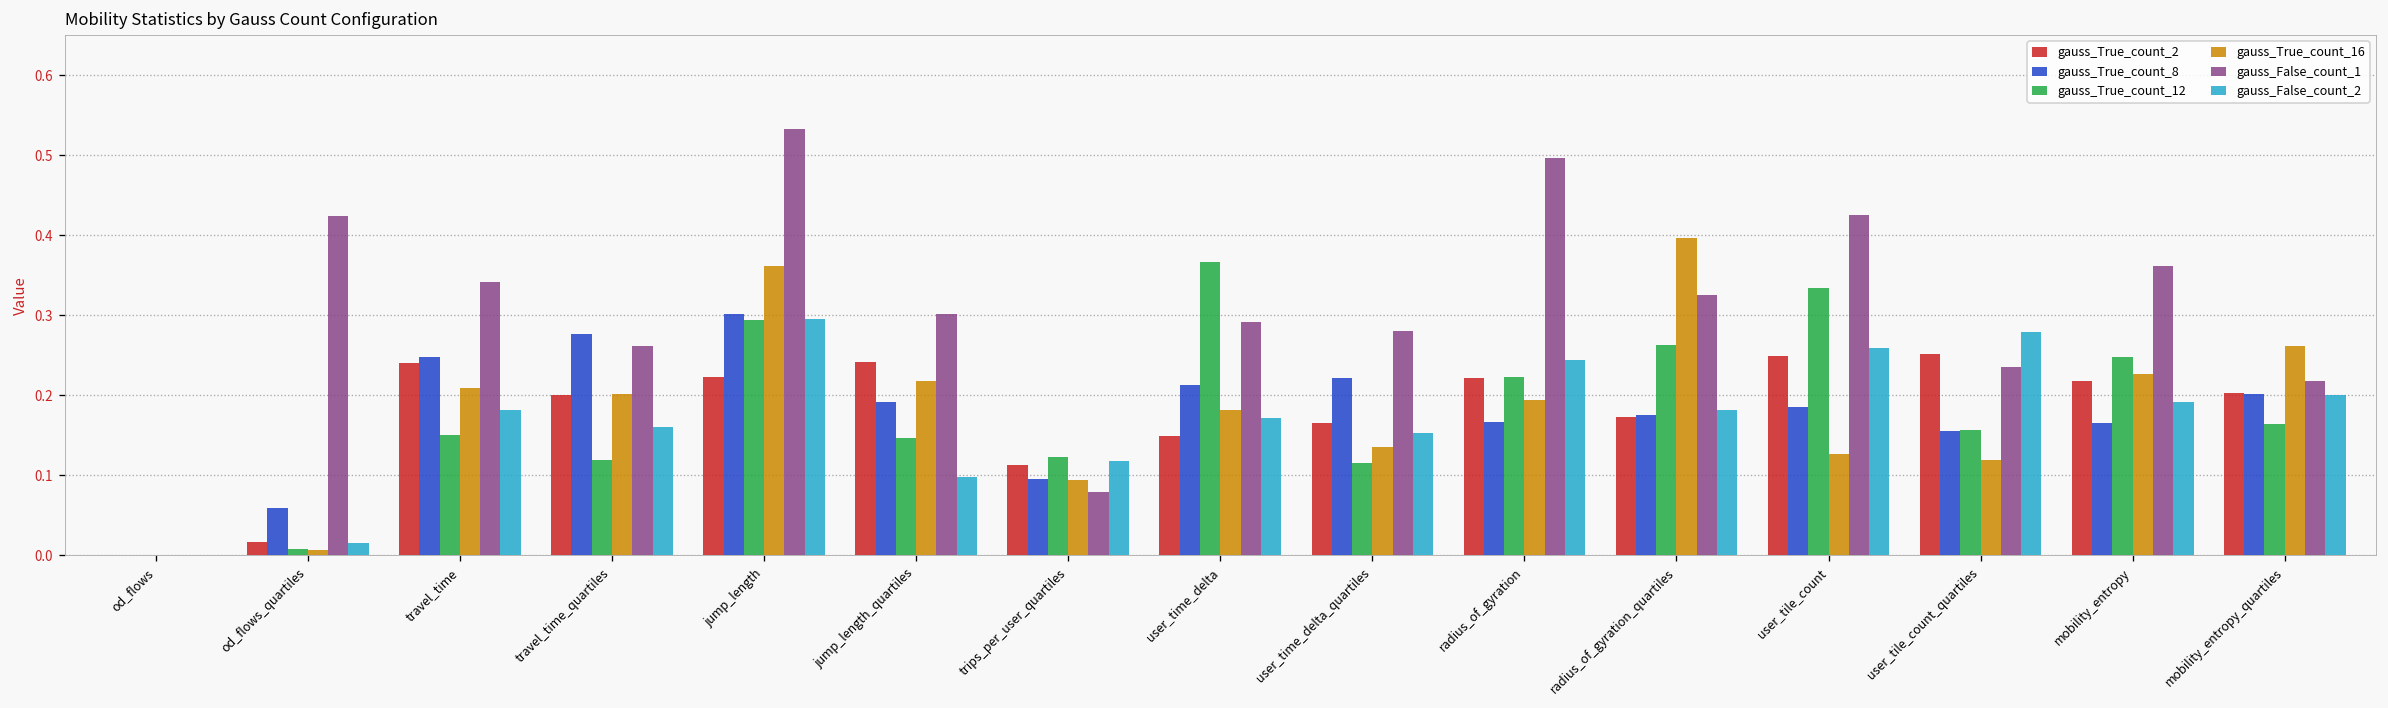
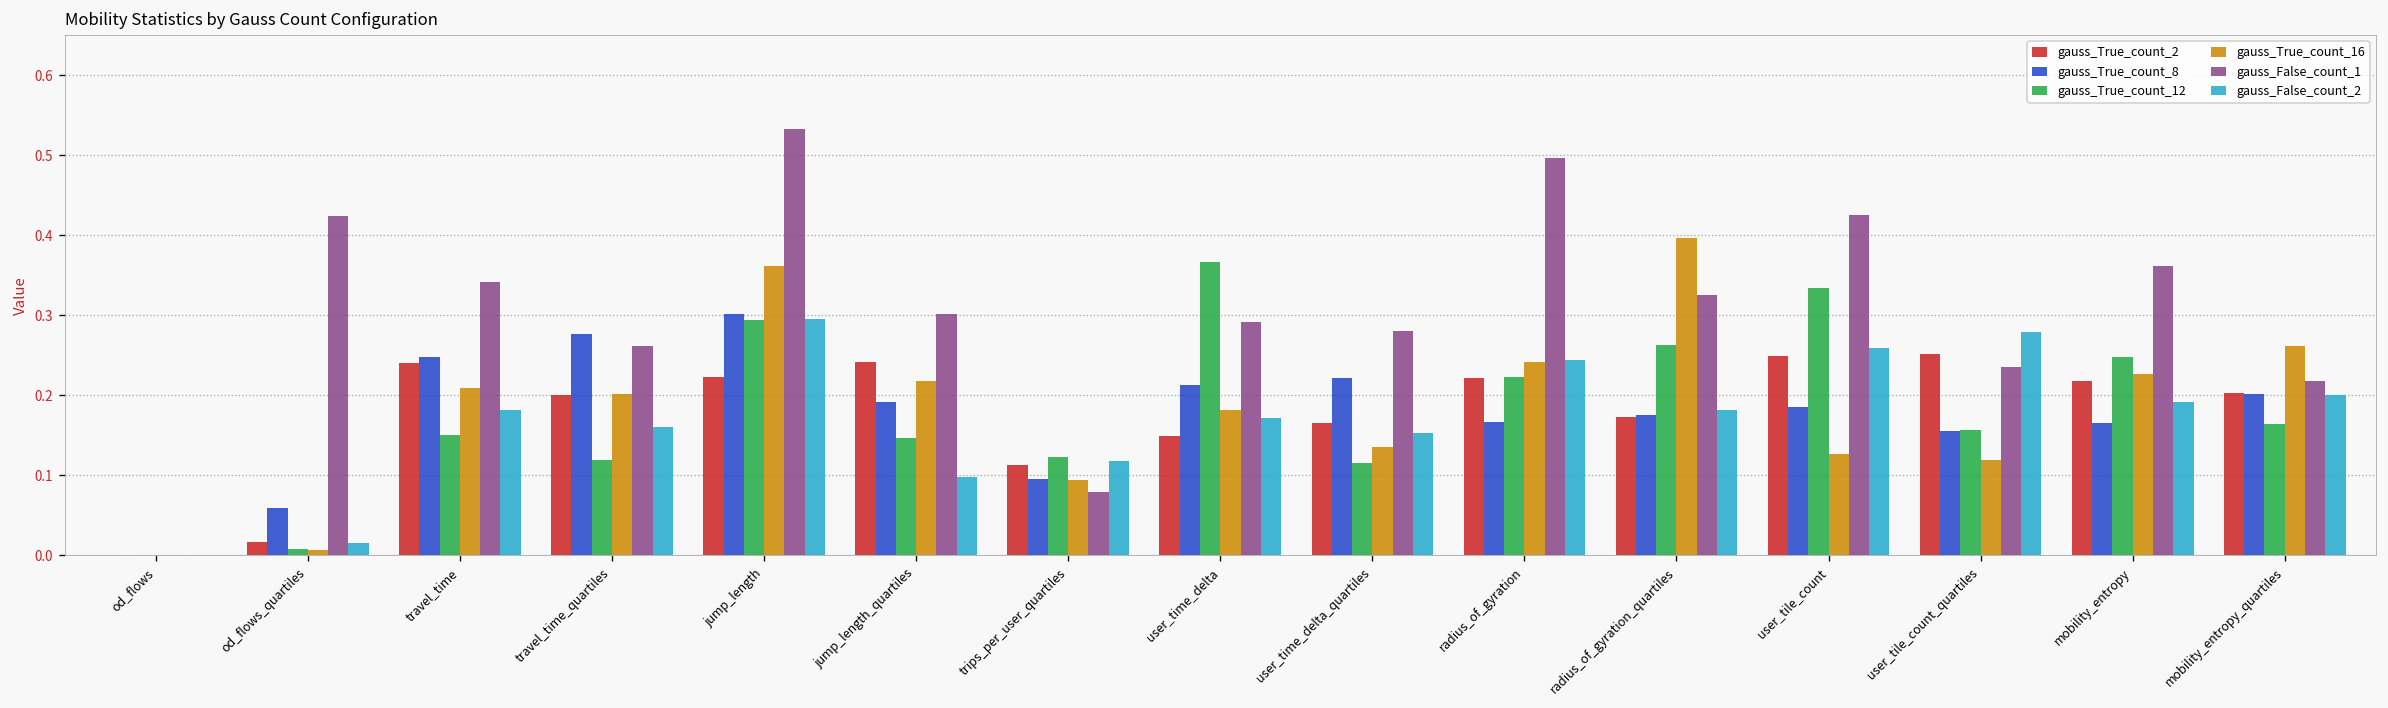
gauss_True_count_16, radius_of_gyration: 0.19 -> 0.24
